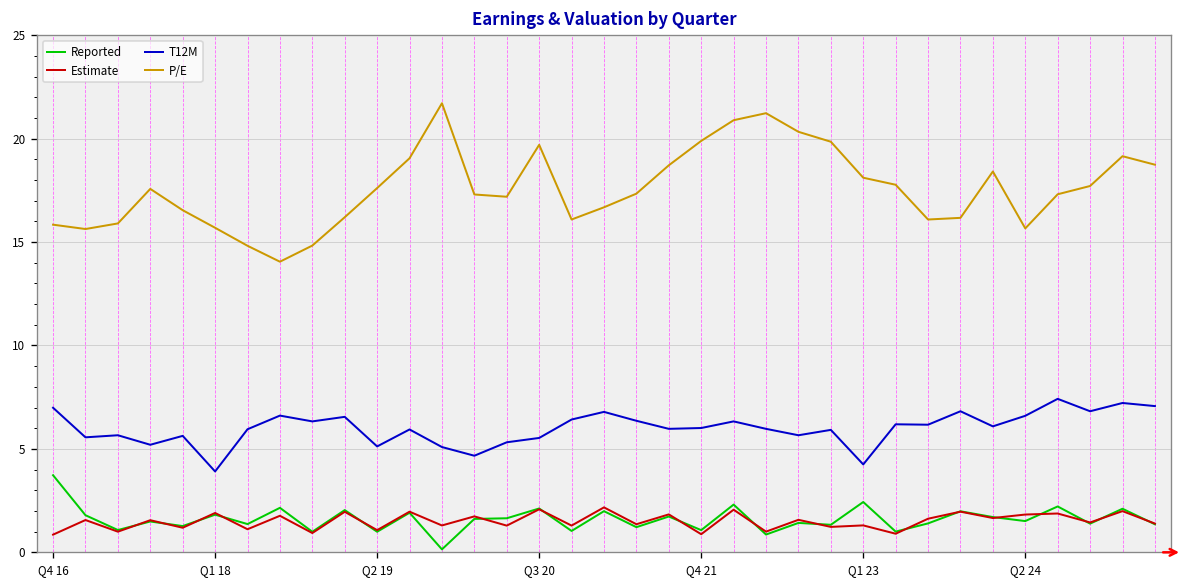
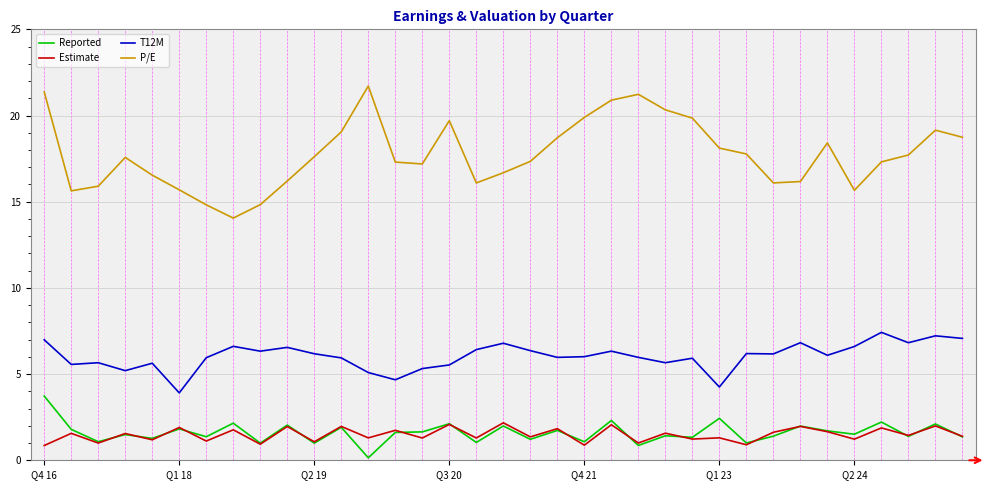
P/E, Q4 16: 15.8 -> 21.4
T12M, Q2 19: 5.1 -> 6.2
Estimate, Q2 24: 1.8 -> 1.2
